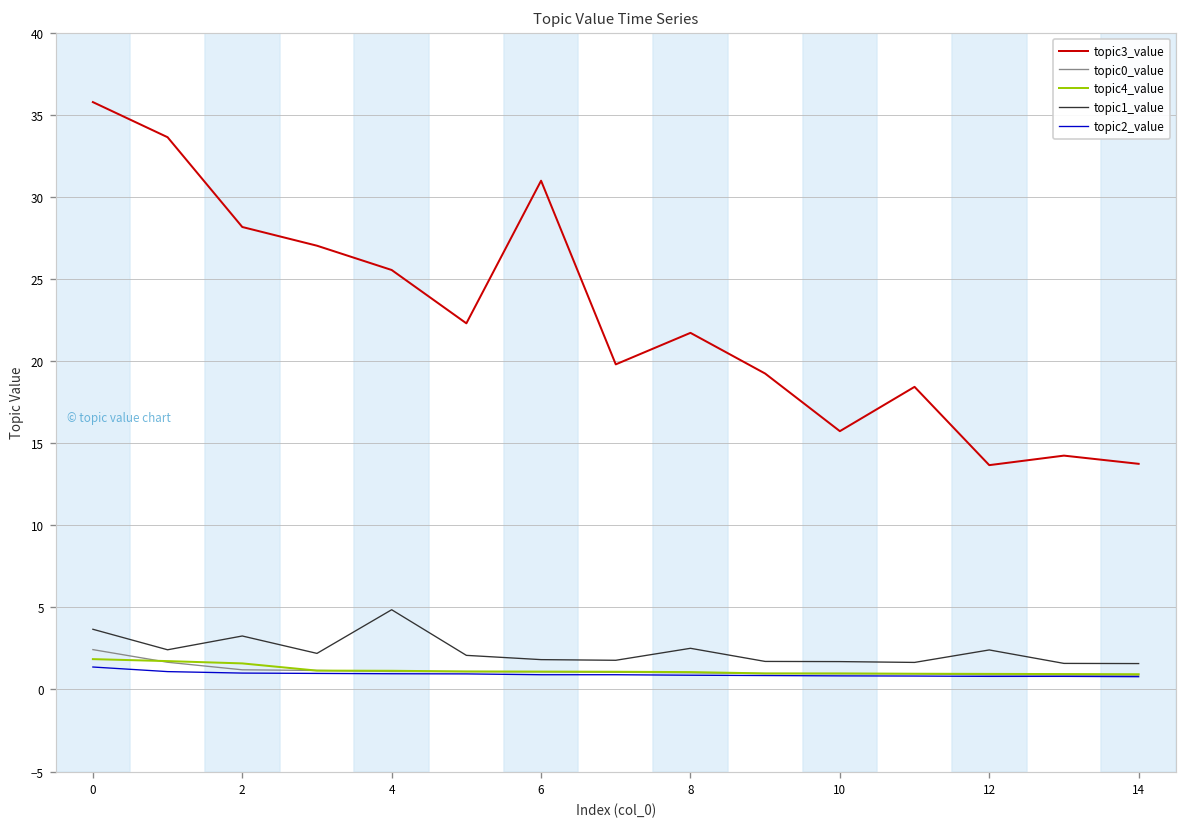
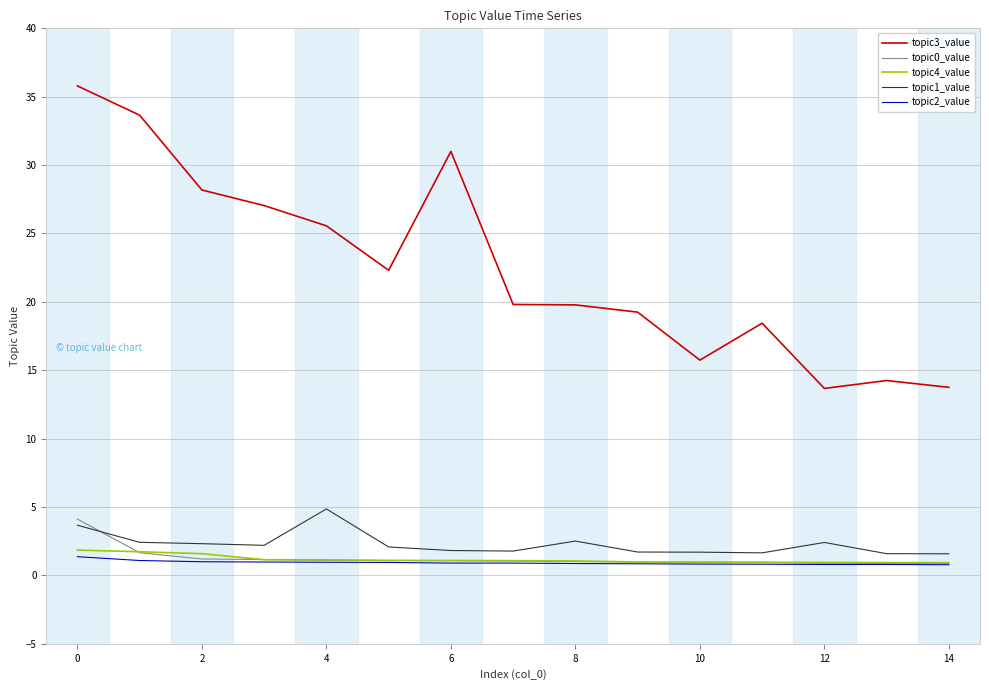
topic0_value, 0: 2.4 -> 4.1
topic1_value, 2: 3.3 -> 2.3
topic3_value, 8: 21.7 -> 19.8
